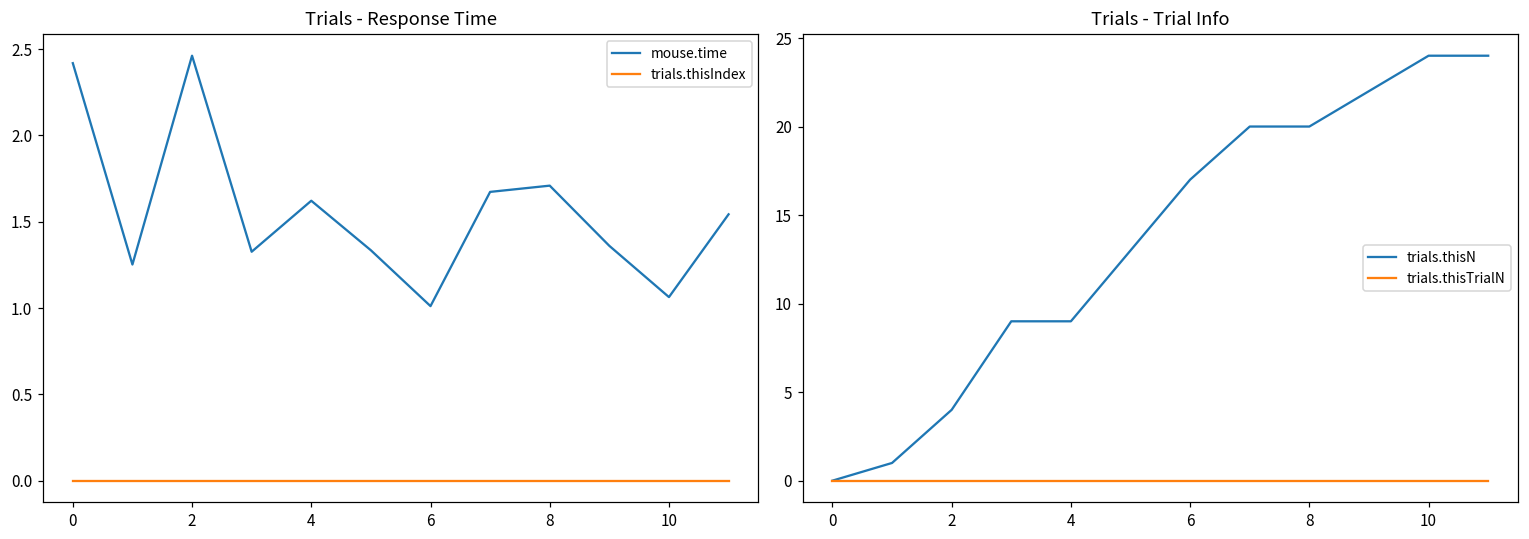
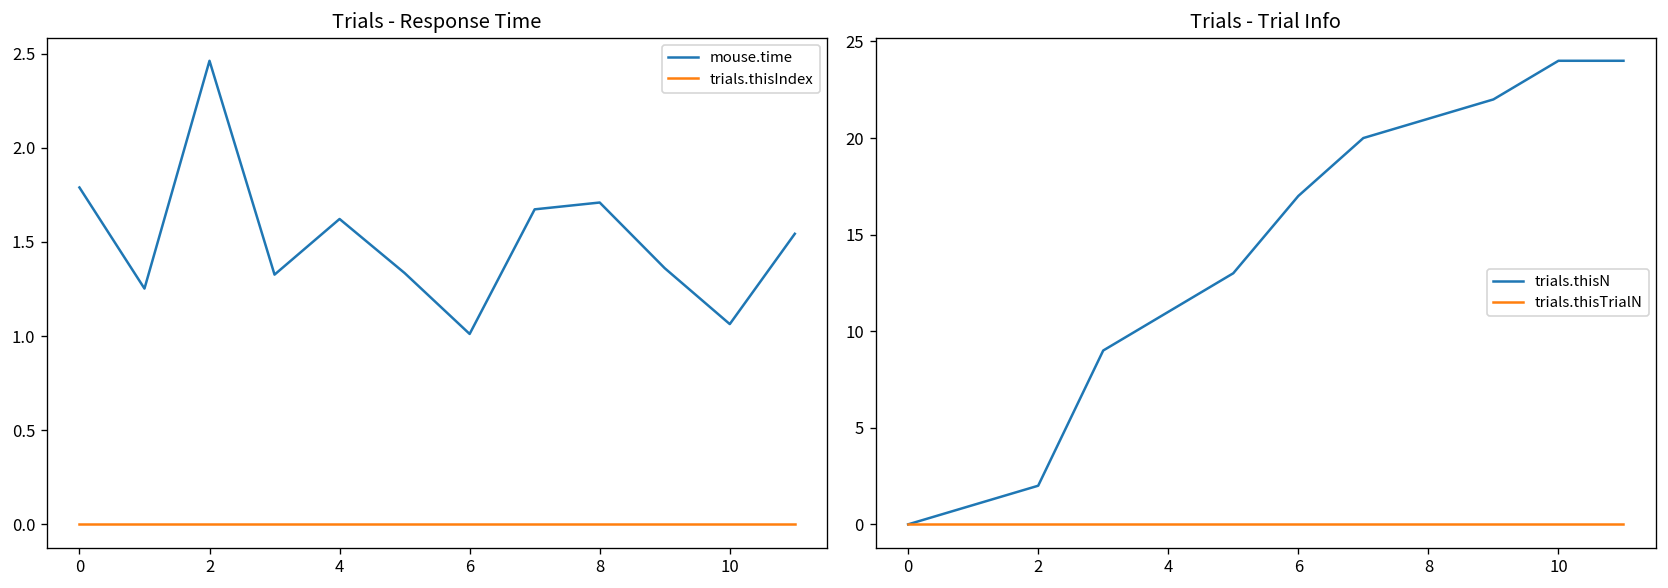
Trials - Response Time, mouse.time, 0: 2.42 -> 1.79
Trials - Trial Info, trials.thisN, 2: 4 -> 2
Trials - Trial Info, trials.thisN, 4: 9 -> 11
Trials - Trial Info, trials.thisN, 8: 20 -> 21
